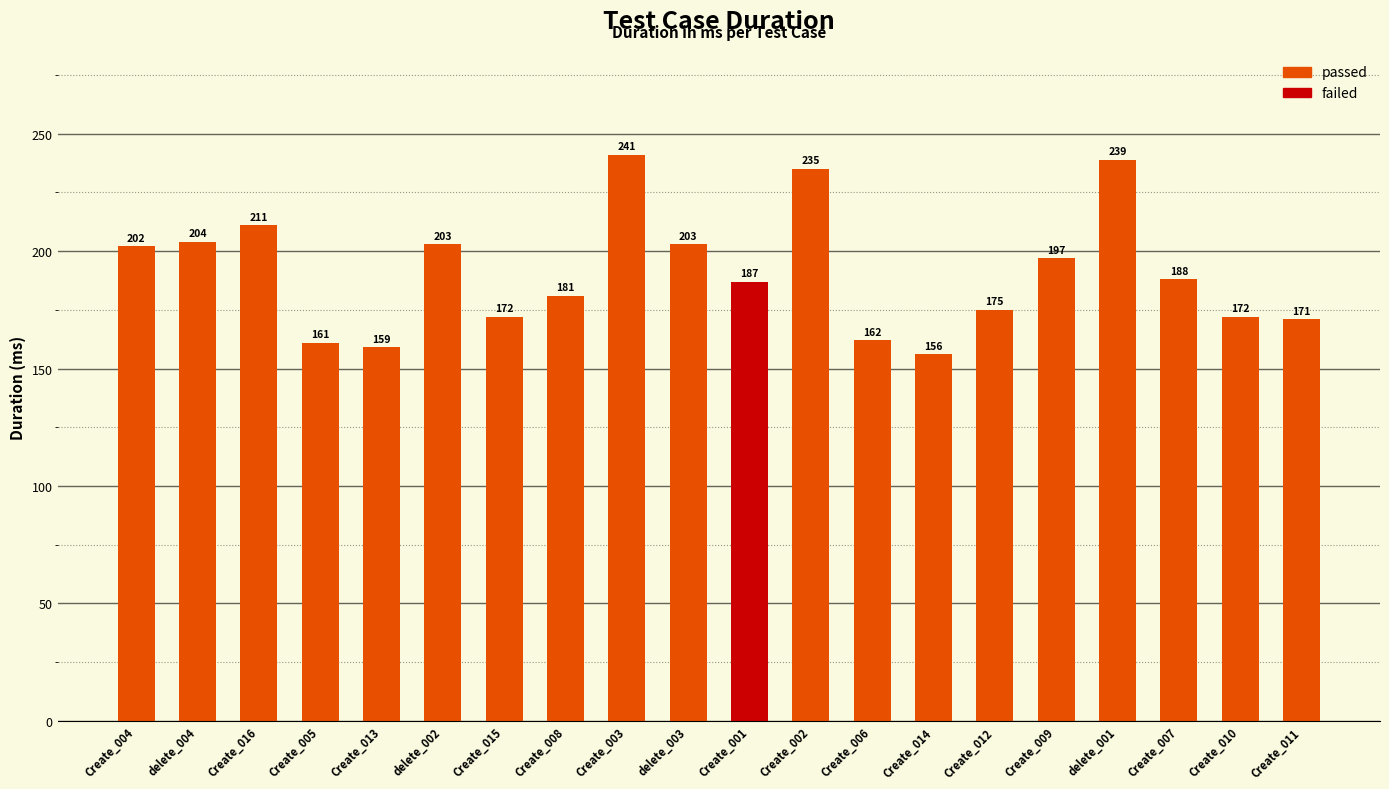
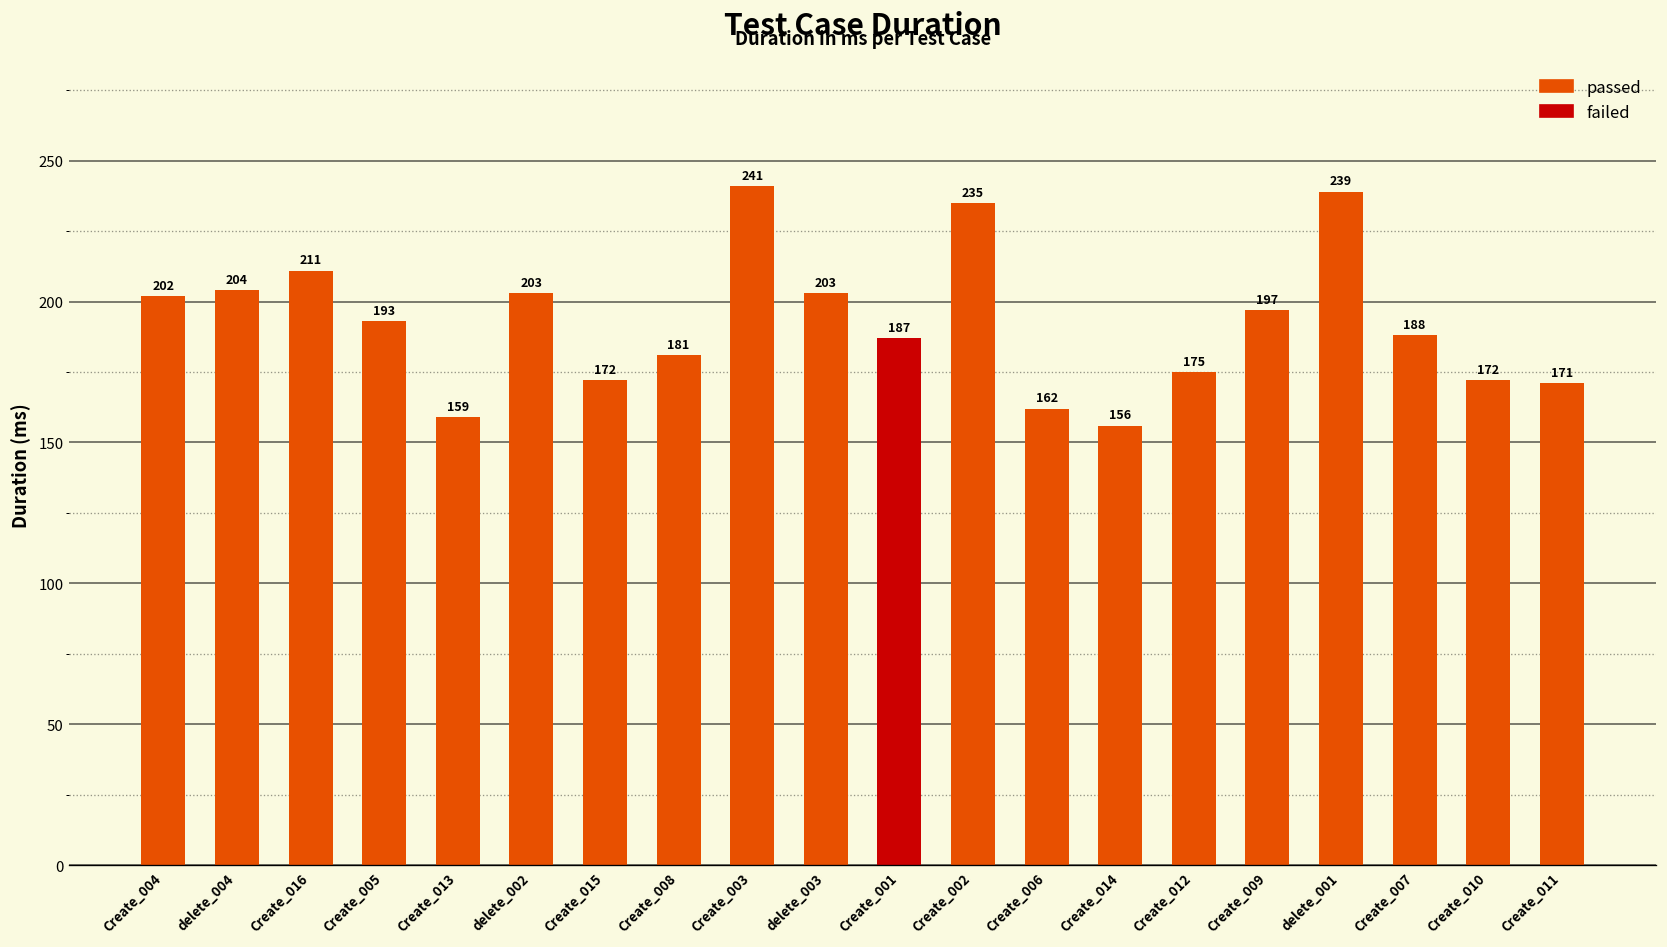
Create_005: 161 -> 193
